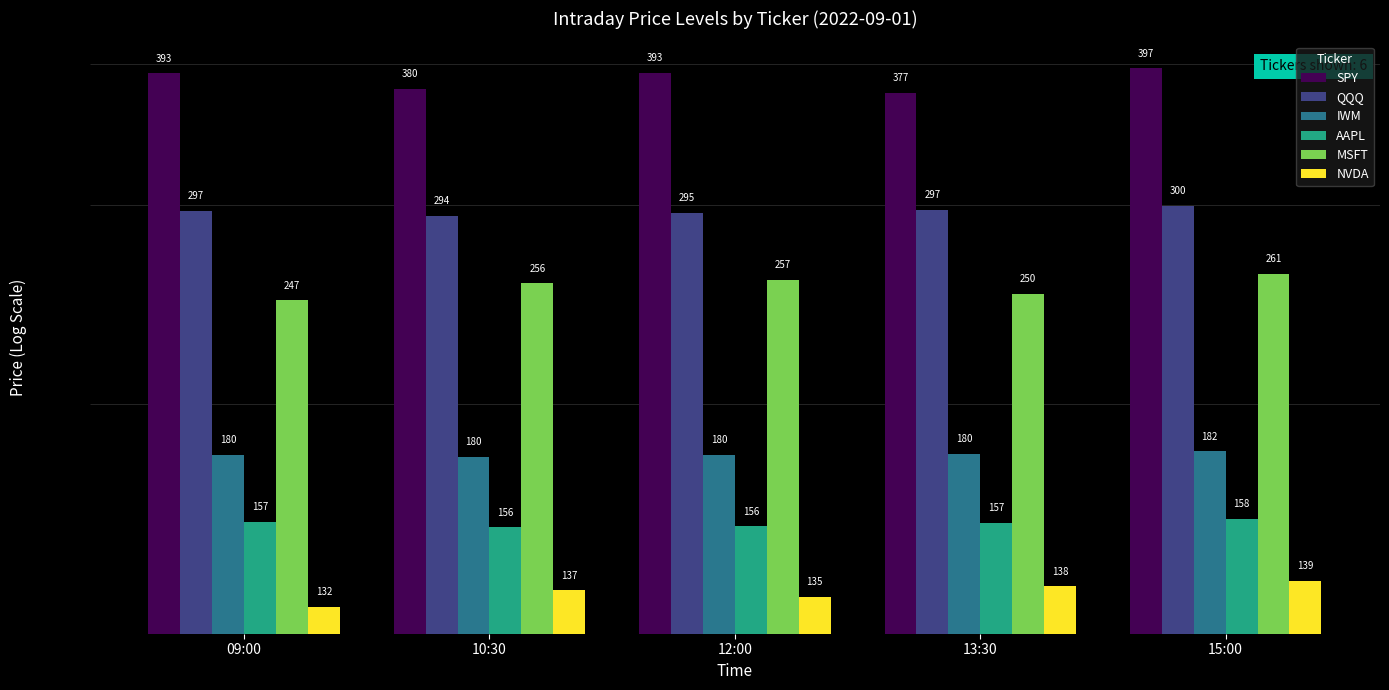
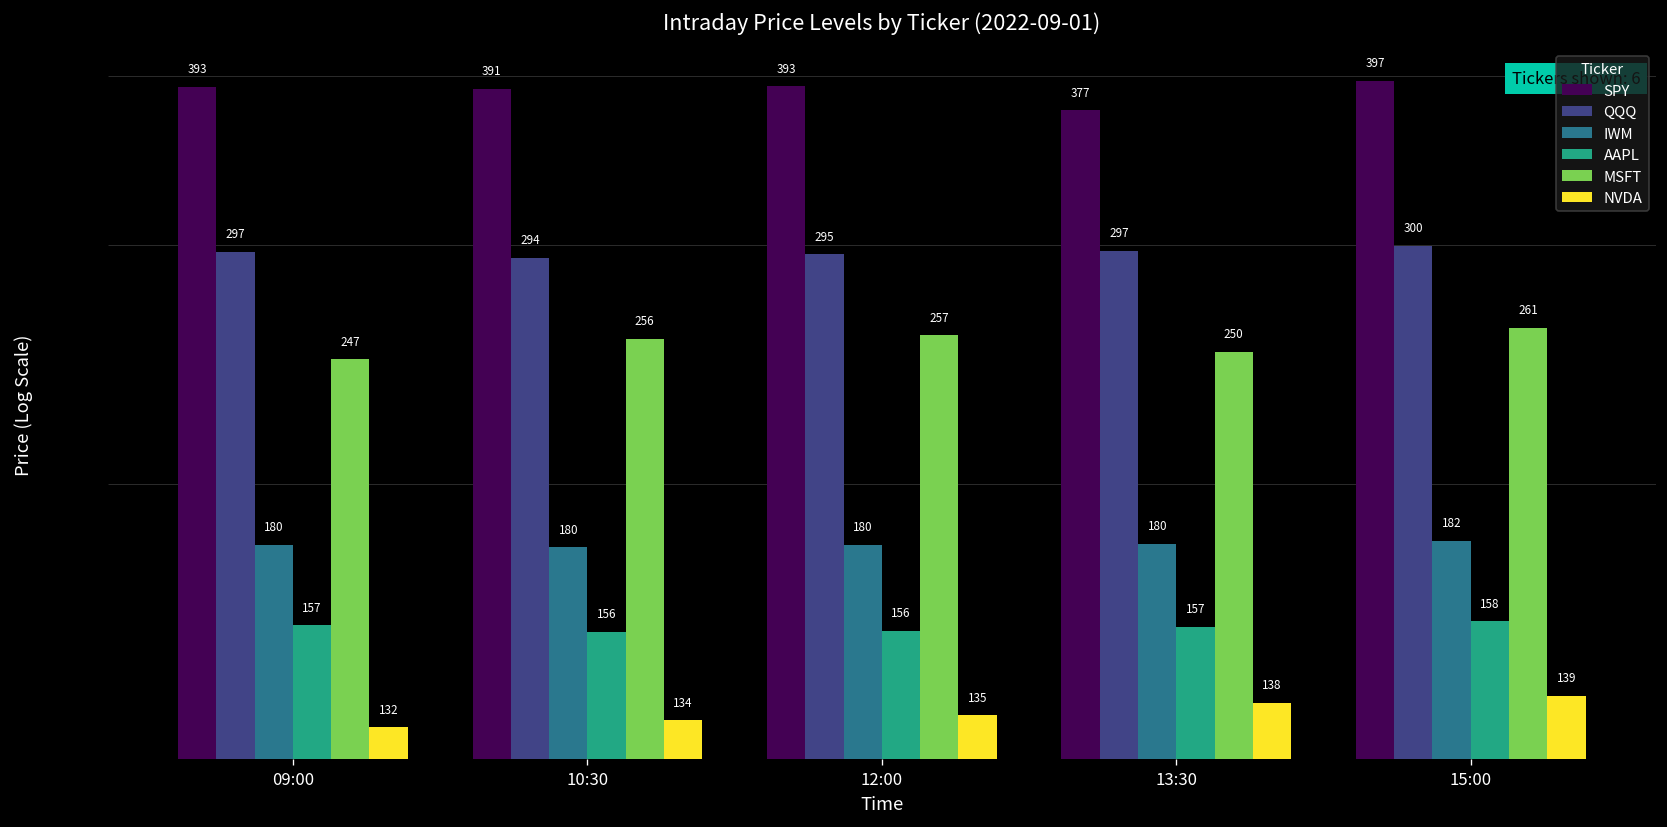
SPY, 10:30: 380 -> 391
NVDA, 10:30: 137 -> 134
